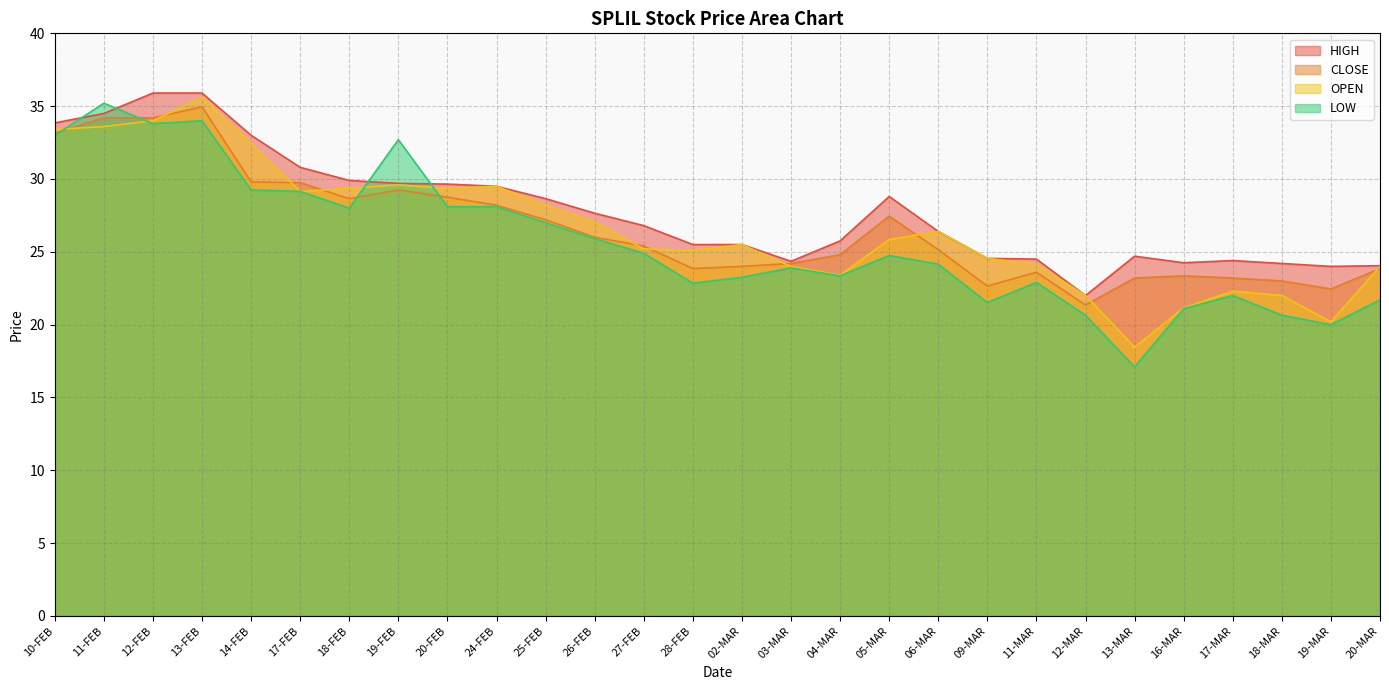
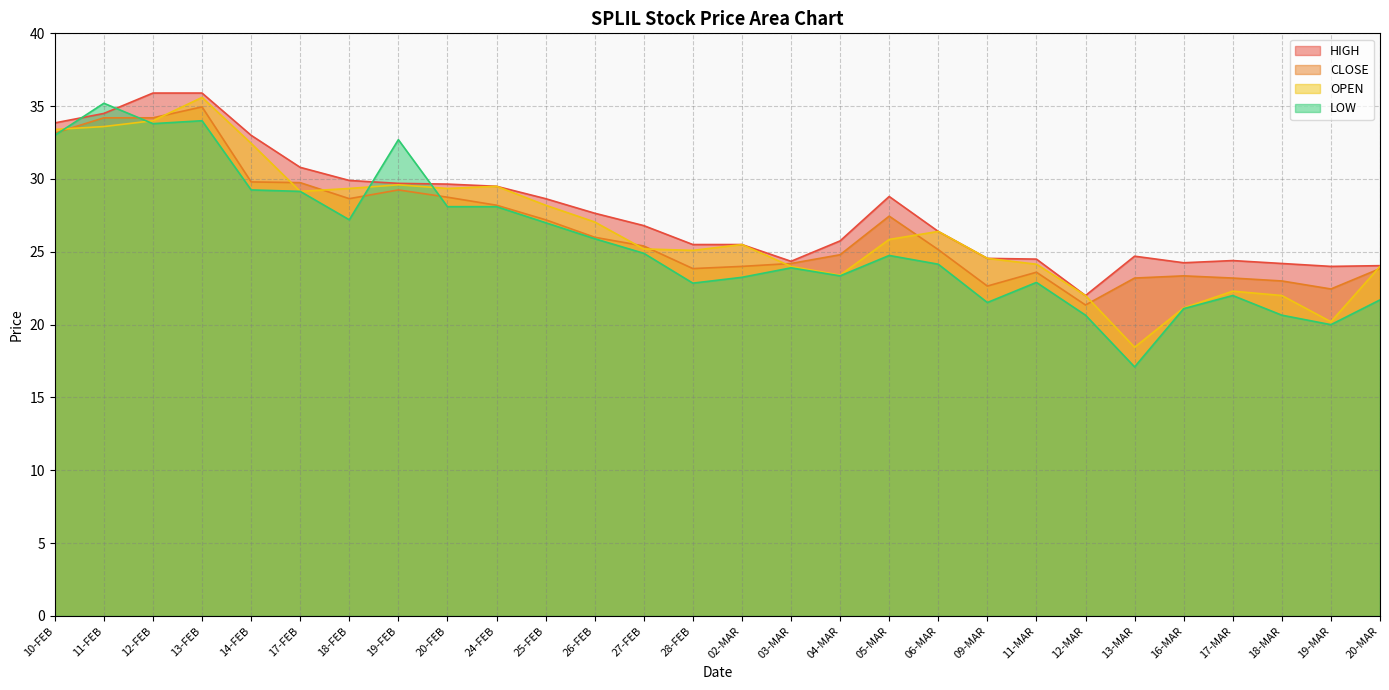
LOW, 18-FEB: 28.0 -> 27.2
